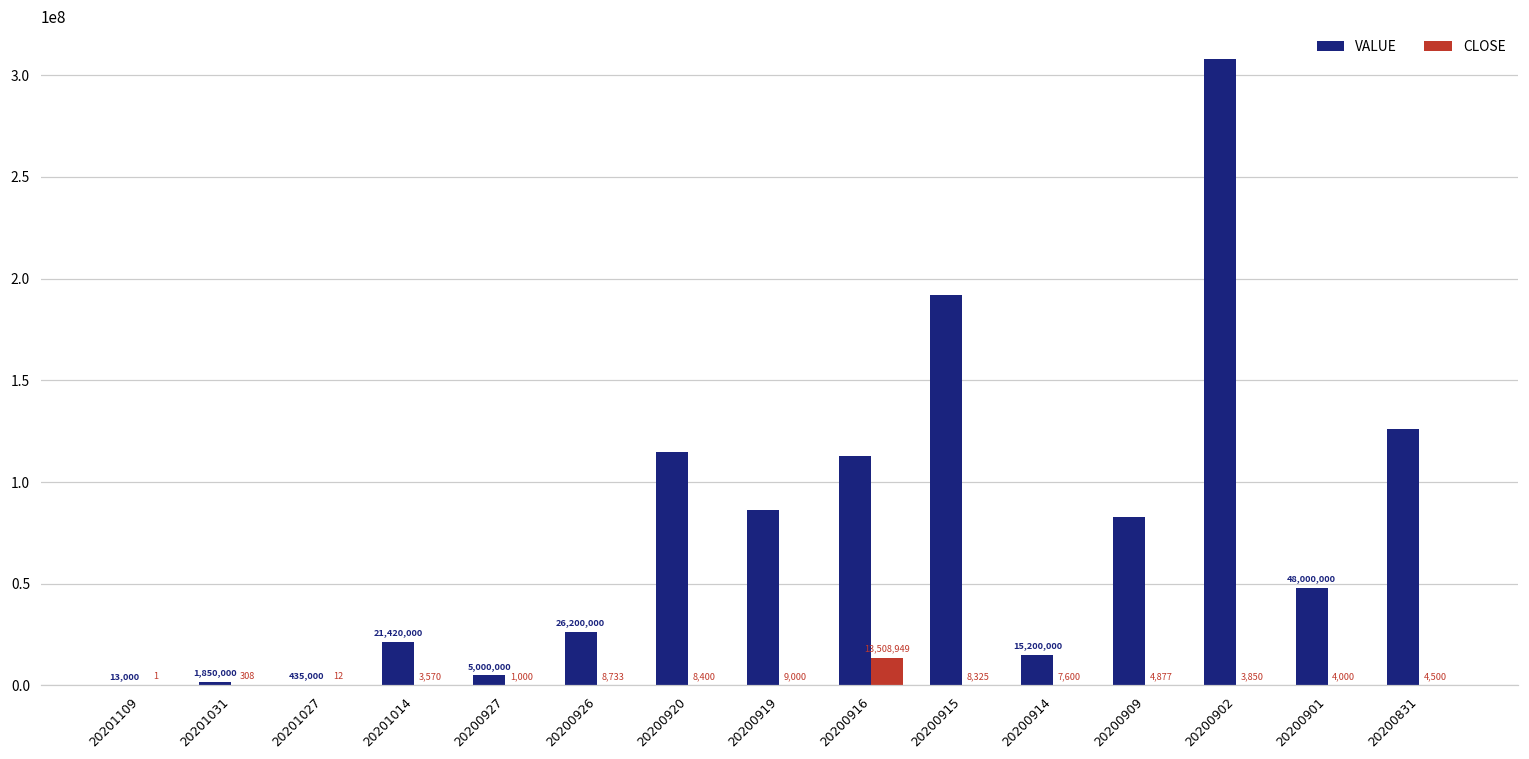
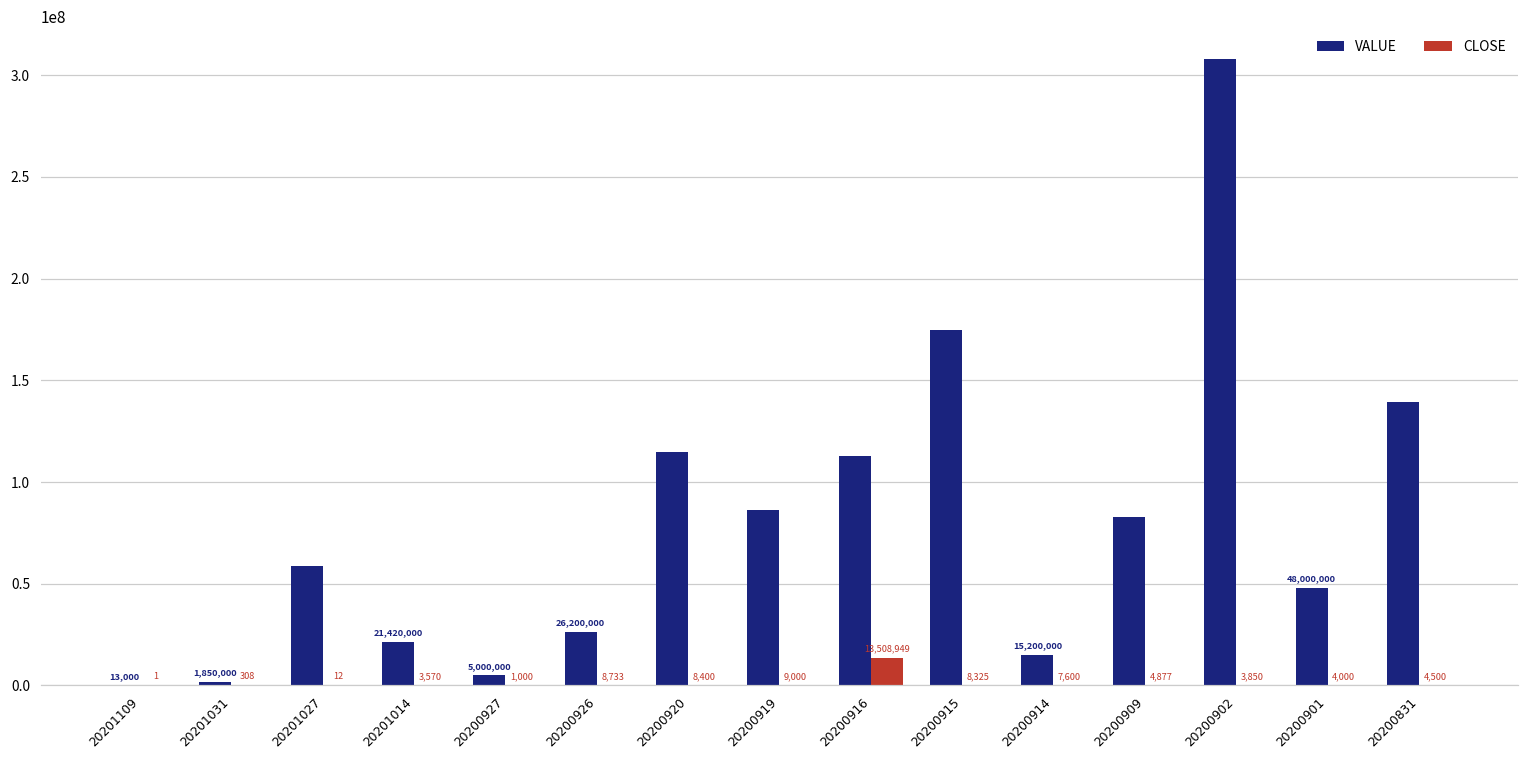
VALUE, 20201027: 0 -> 59000000
VALUE, 20200915: 192000000 -> 175000000
VALUE, 20200831: 126000000 -> 140000000
